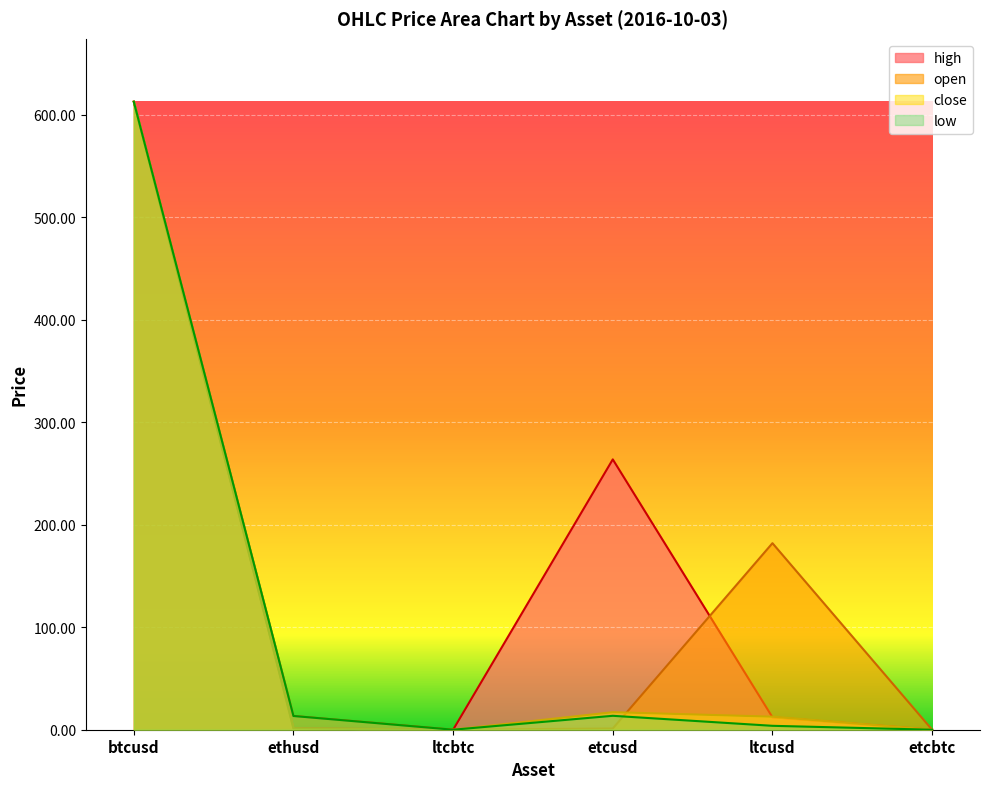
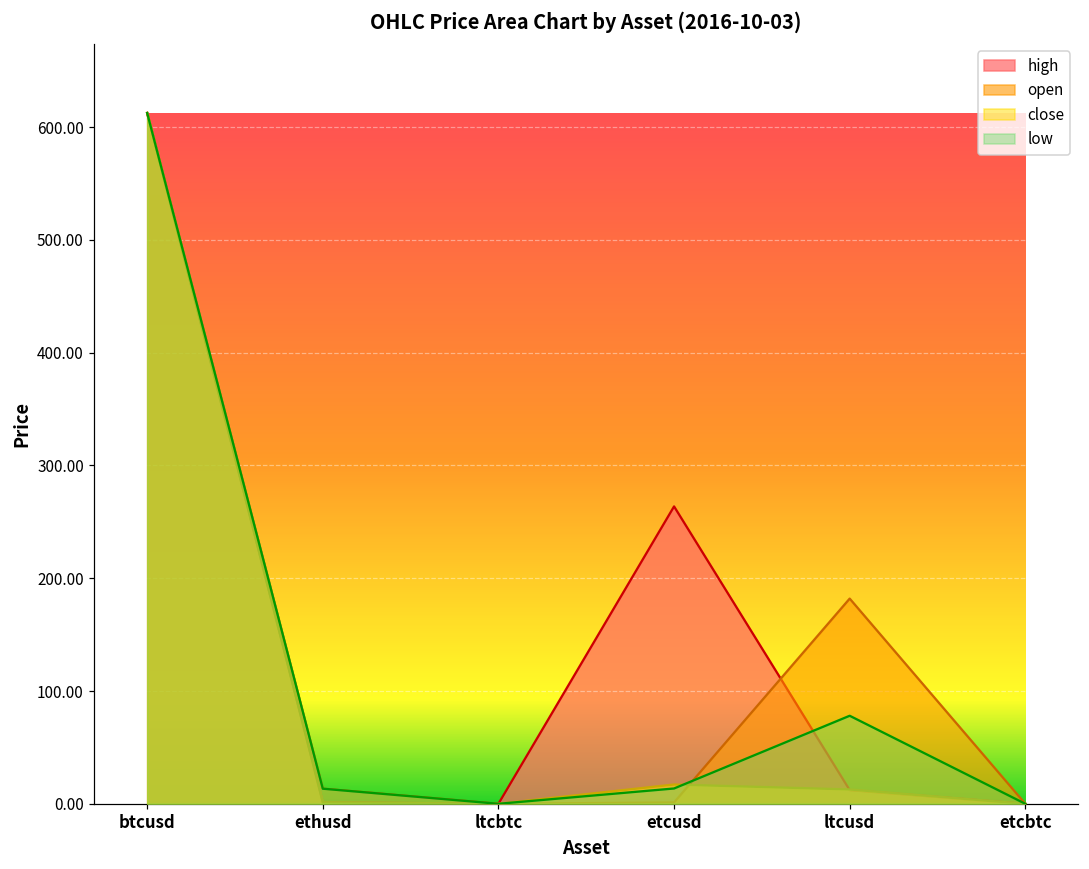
low, ltcusd: 4 -> 78
